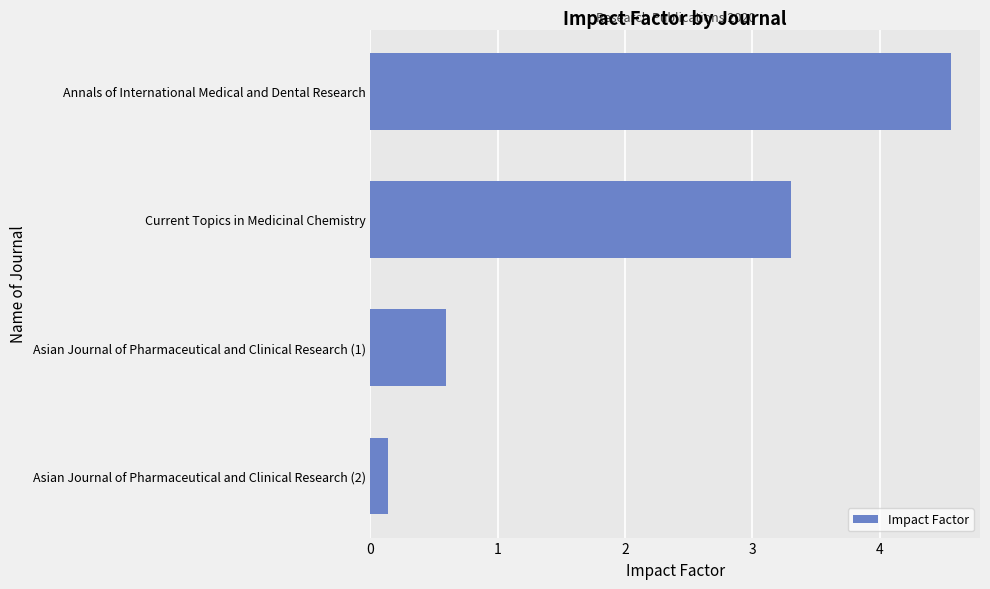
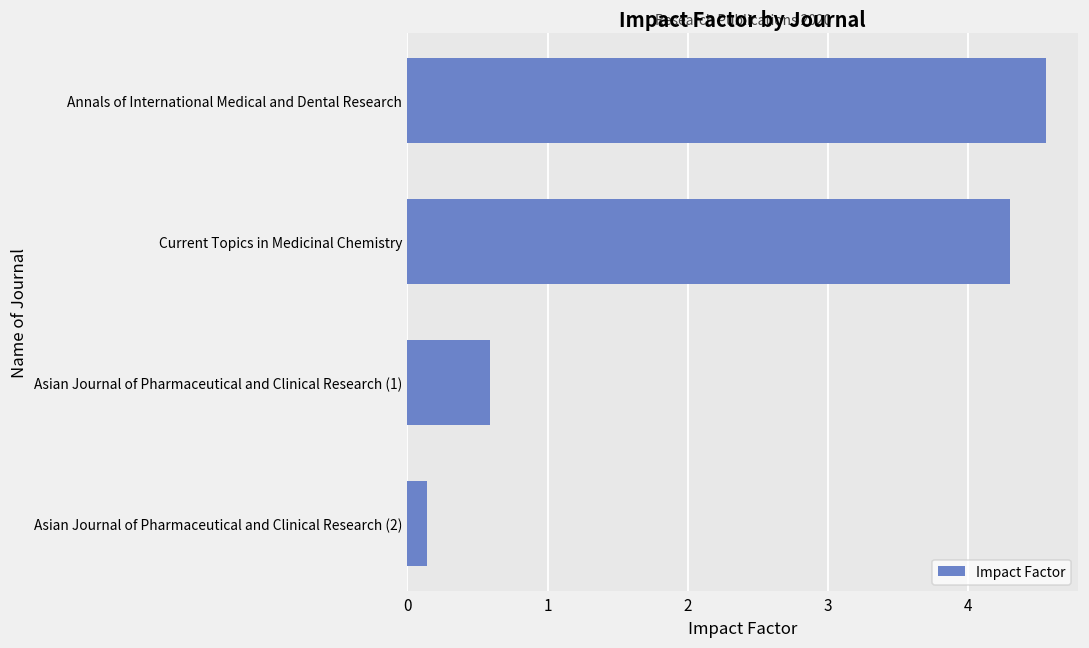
Current Topics in Medicinal Chemistry: 3.3 -> 4.3
